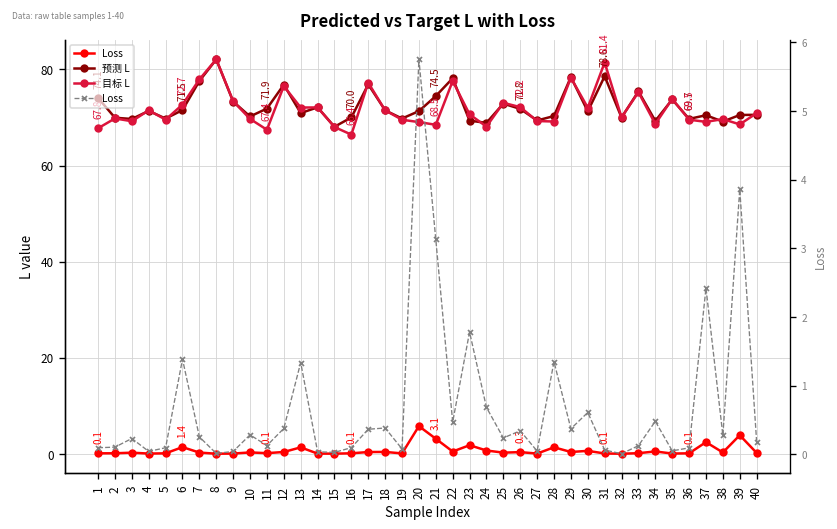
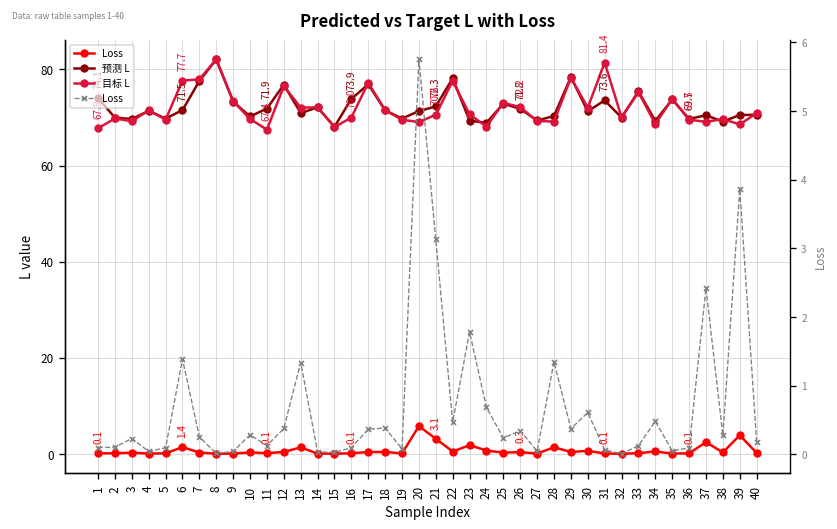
目标 L, 6: 72.7 -> 77.7
预测 L, 16: 70.0 -> 73.9
目标 L, 16: 66.4 -> 70.0
预测 L, 21: 74.5 -> 72.3
目标 L, 21: 68.5 -> 70.6
预测 L, 31: 78.6 -> 73.6
